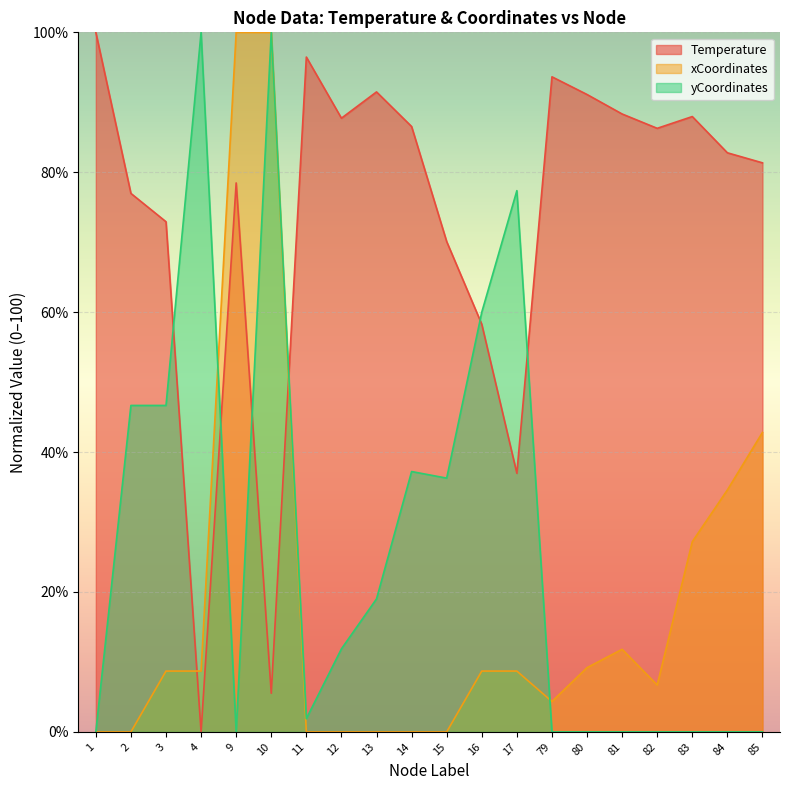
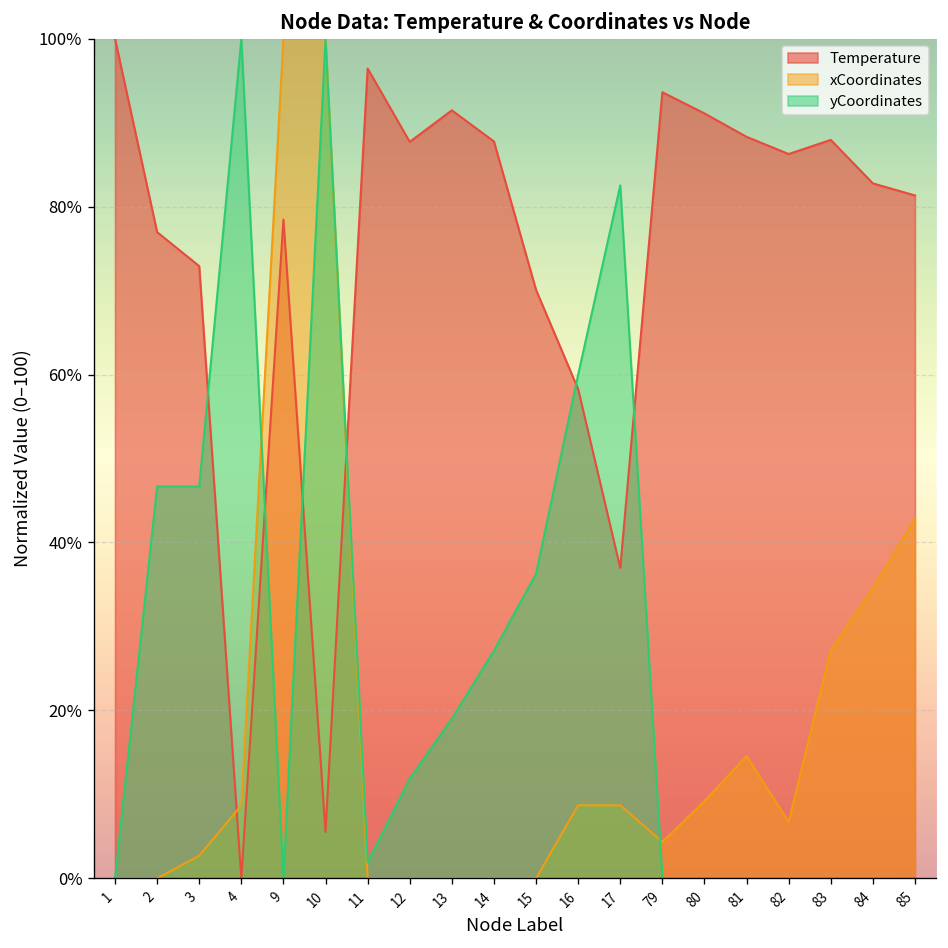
xCoordinates, 3: 9% -> 3%
Temperature, 14: 87% -> 88%
yCoordinates, 14: 37% -> 27%
yCoordinates, 17: 77% -> 83%
xCoordinates, 81: 12% -> 15%
